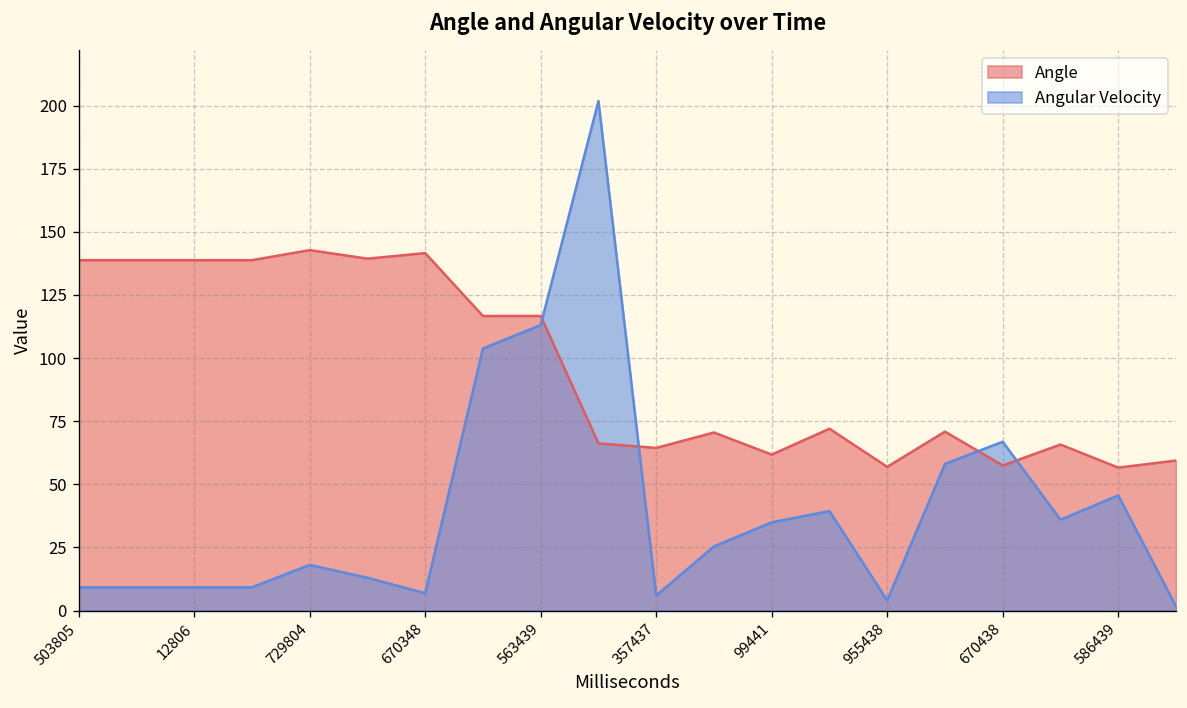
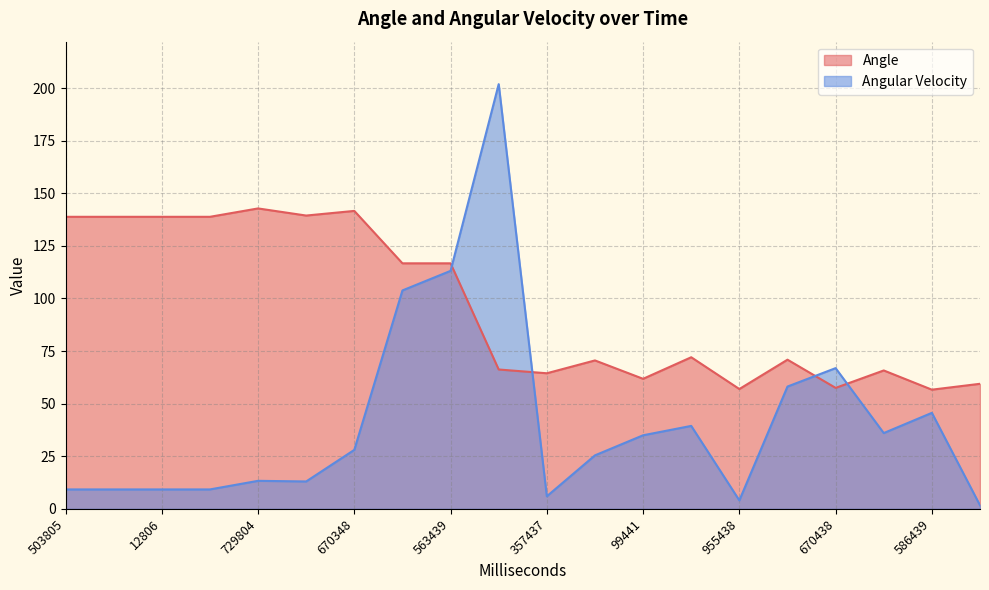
Angular Velocity, 729804: 18 -> 13
Angular Velocity, 670348: 7 -> 28
